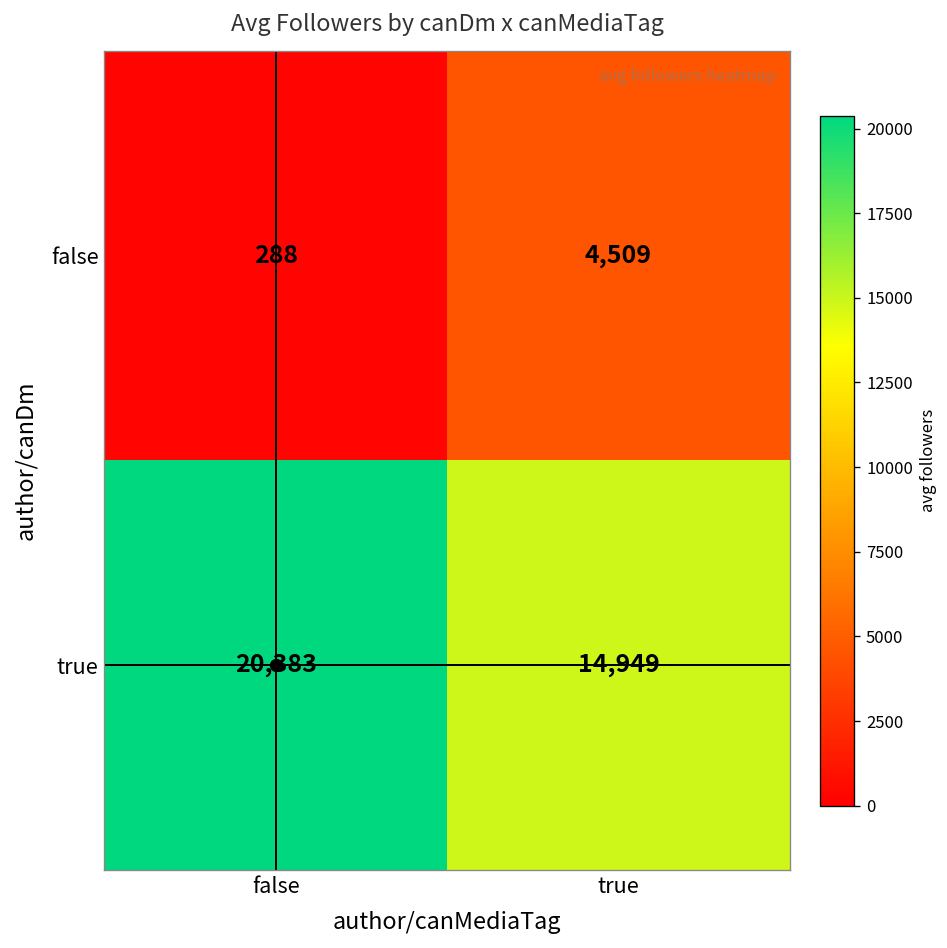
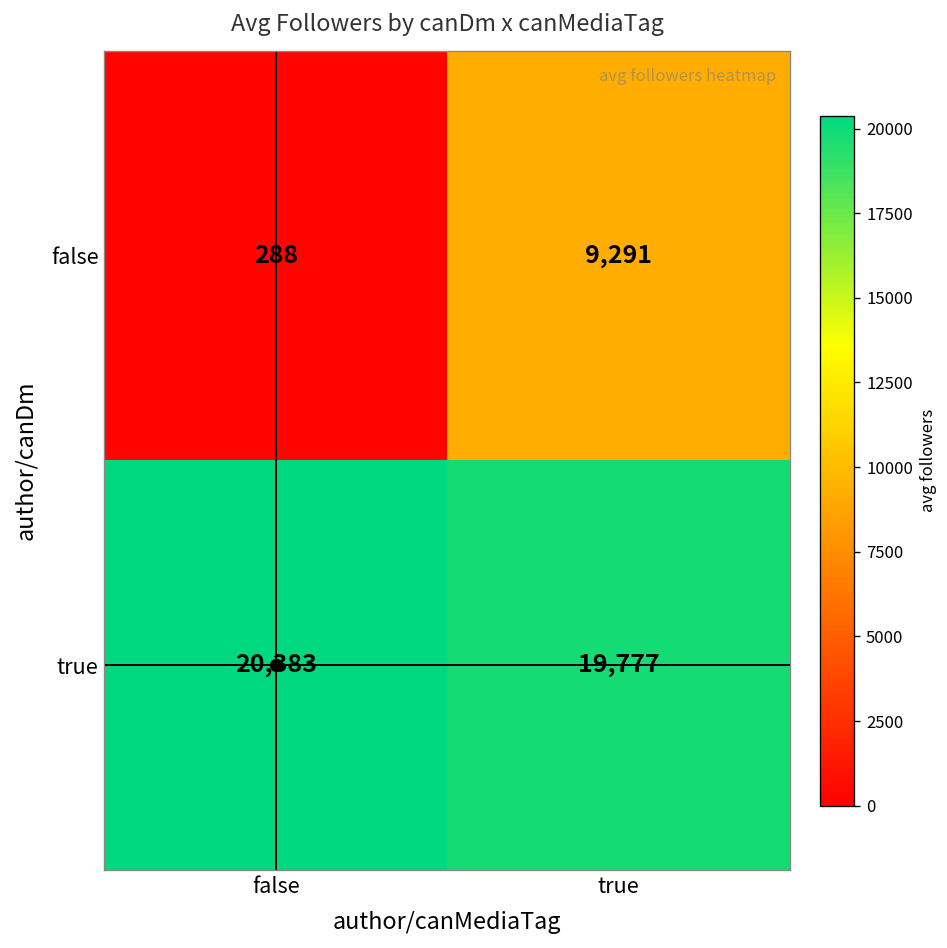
false, true: 4,509 -> 9,291
true, true: 14,949 -> 19,777
